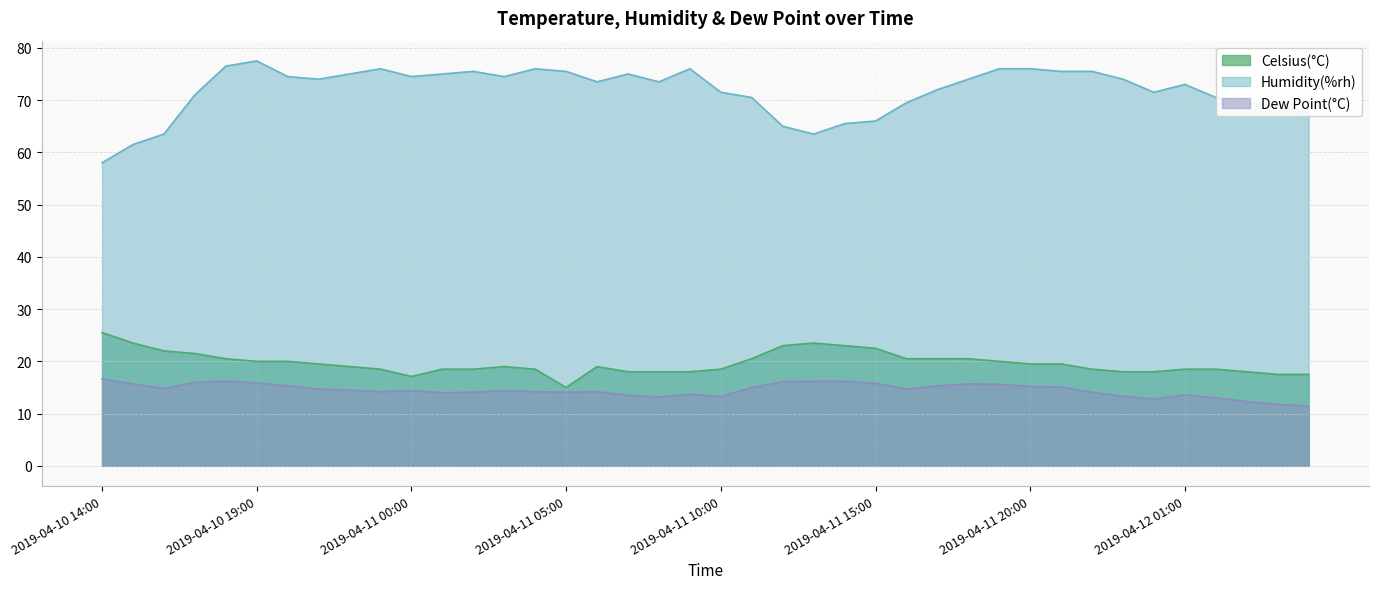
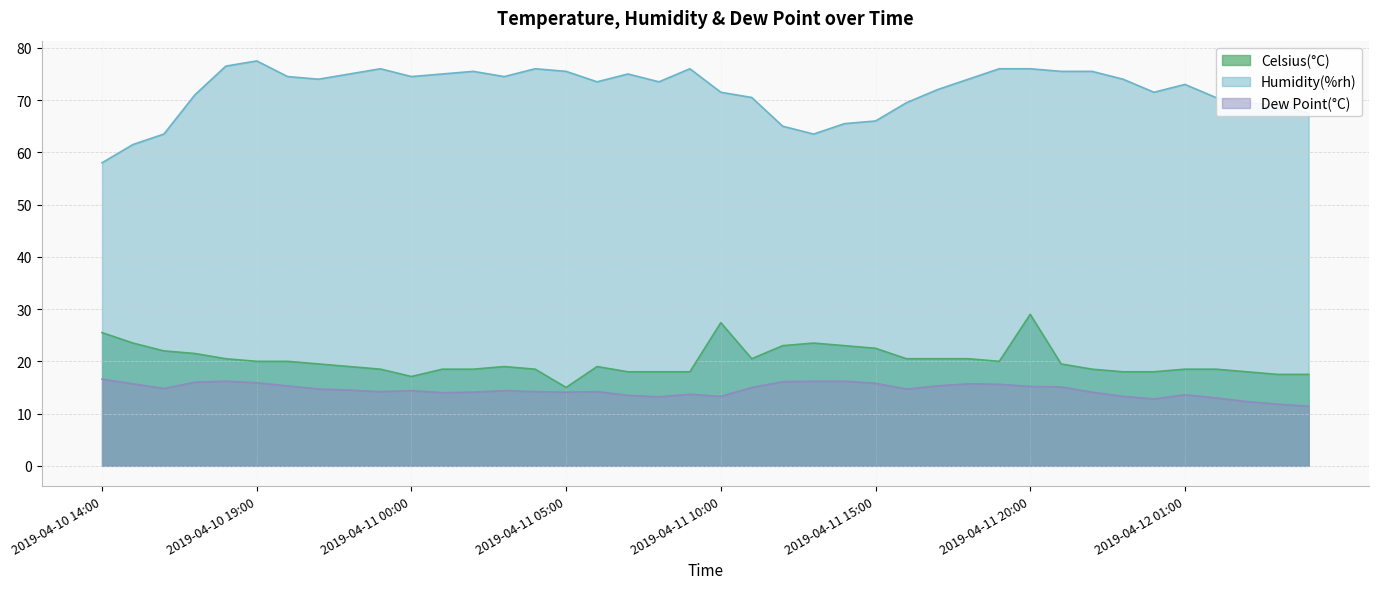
Celsius(°C), 2019-04-11 10:00: 19 -> 27
Celsius(°C), 2019-04-11 20:00: 20 -> 29
